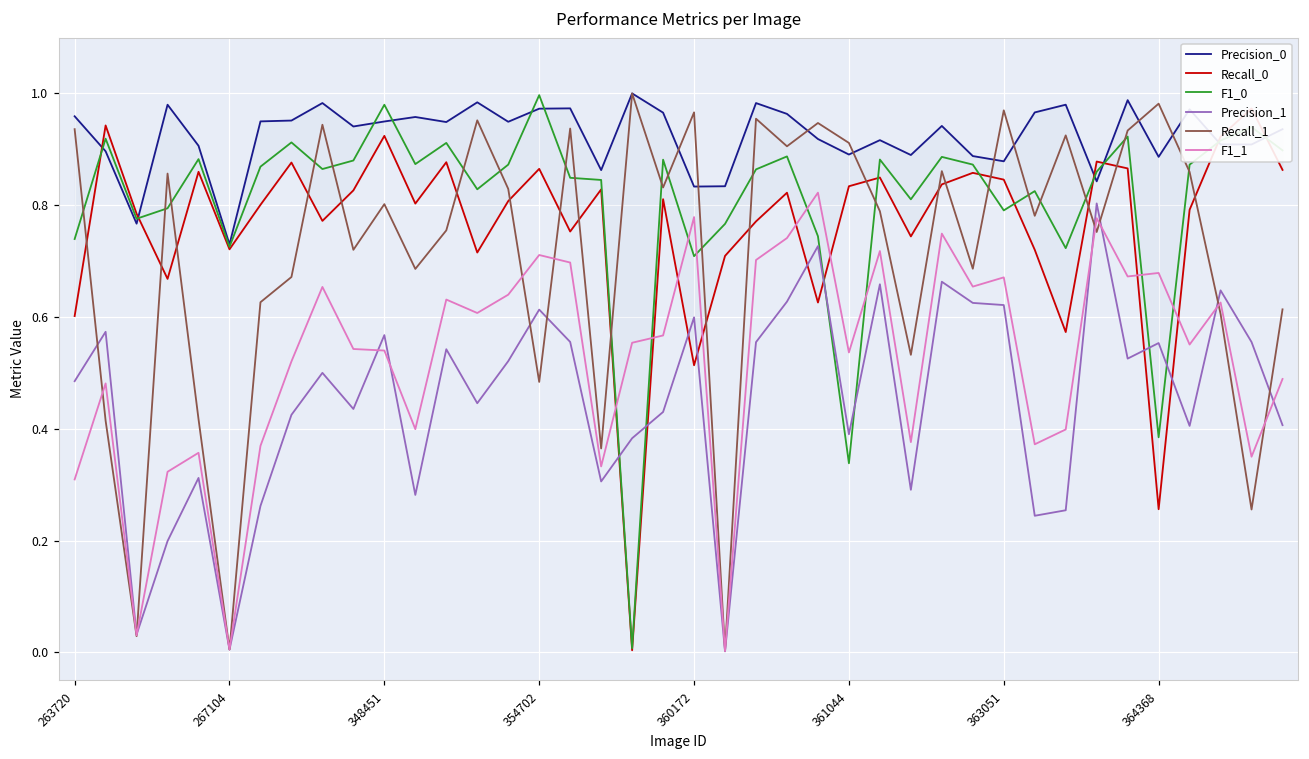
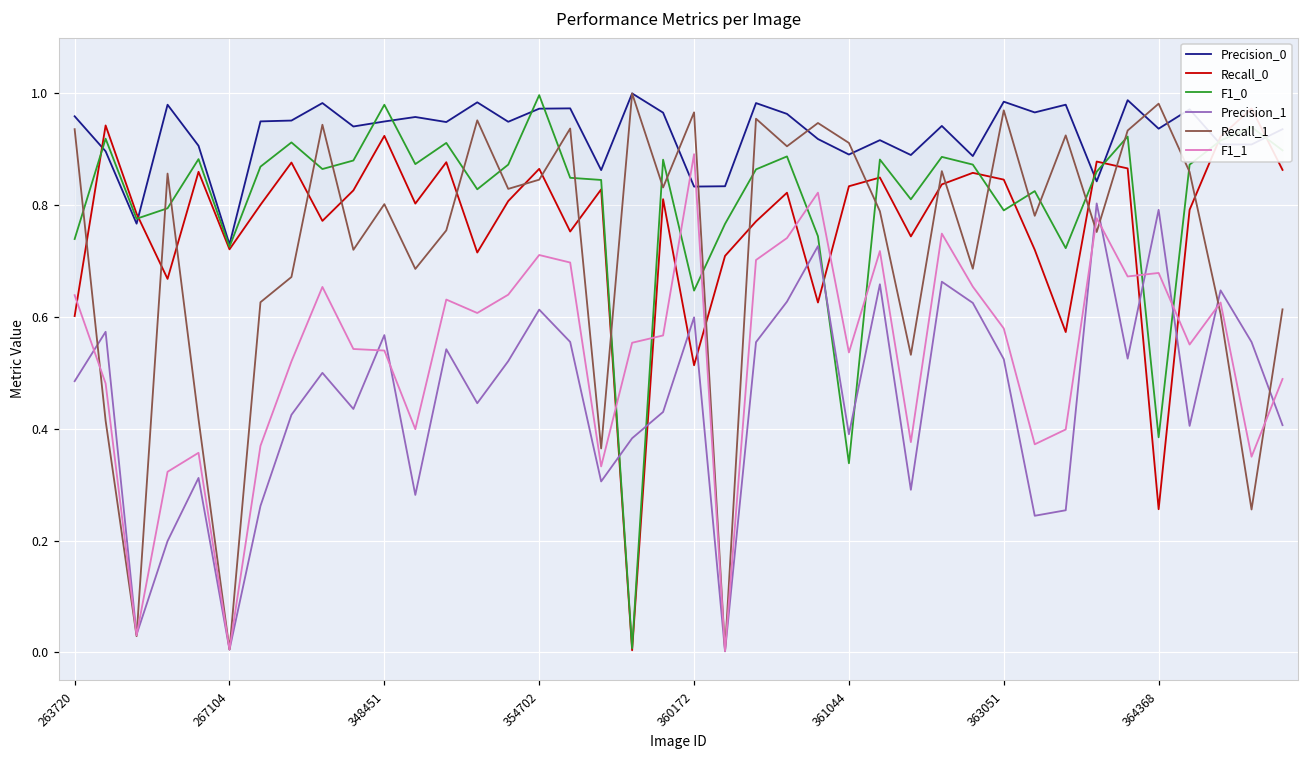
F1_1, 263720: 0.31 -> 0.64
Recall_1, 354702: 0.48 -> 0.85
F1_0, 360172: 0.71 -> 0.65
F1_1, 360172: 0.78 -> 0.89
Precision_0, 363051: 0.88 -> 0.99
Precision_1, 363051: 0.62 -> 0.52
F1_1, 363051: 0.67 -> 0.58
Precision_0, 364368: 0.89 -> 0.94
Precision_1, 364368: 0.55 -> 0.79
